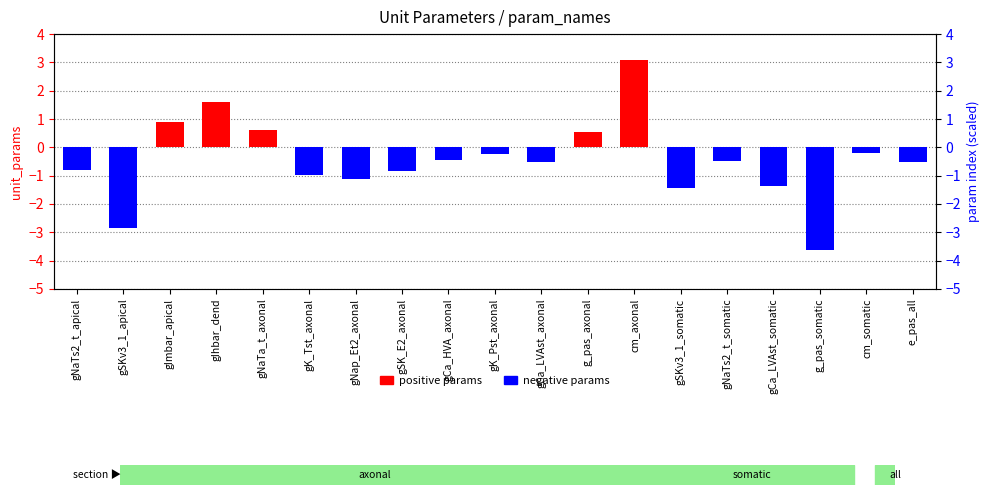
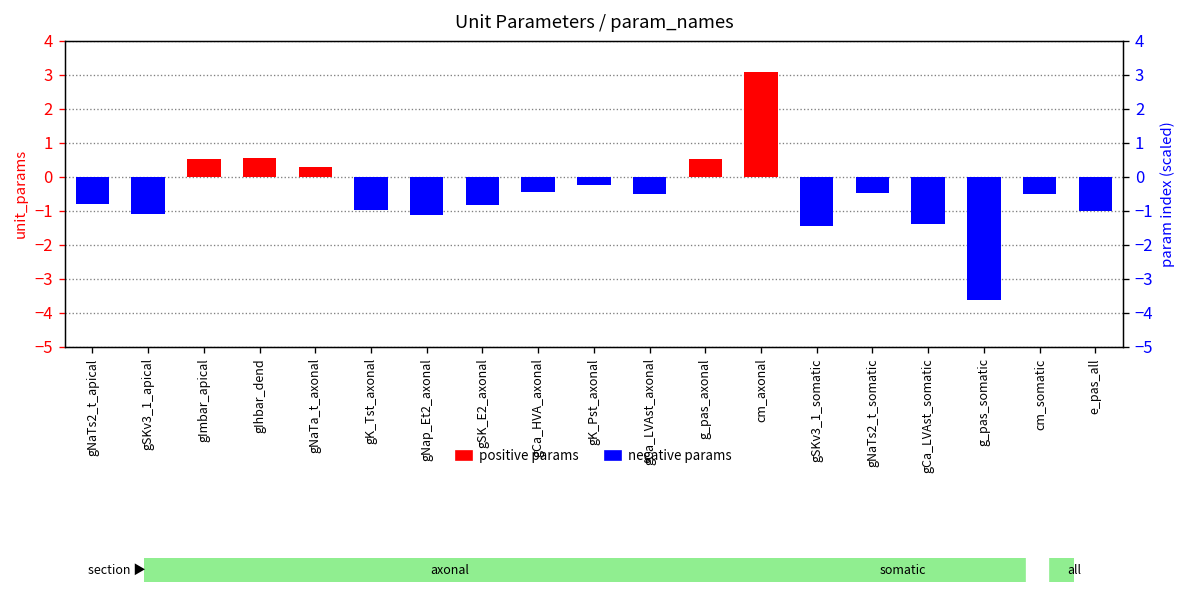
negative params, gSKv3_1_apical: -2.9 -> -1.1
positive params, gImbar_apical: 0.9 -> 0.5
positive params, gIhbar_dend: 1.6 -> 0.6
positive params, gNaTa_t_axonal: 0.6 -> 0.3
negative params, cm_somatic: -0.2 -> -0.5
negative params, e_pas_all: -0.5 -> -1.0
